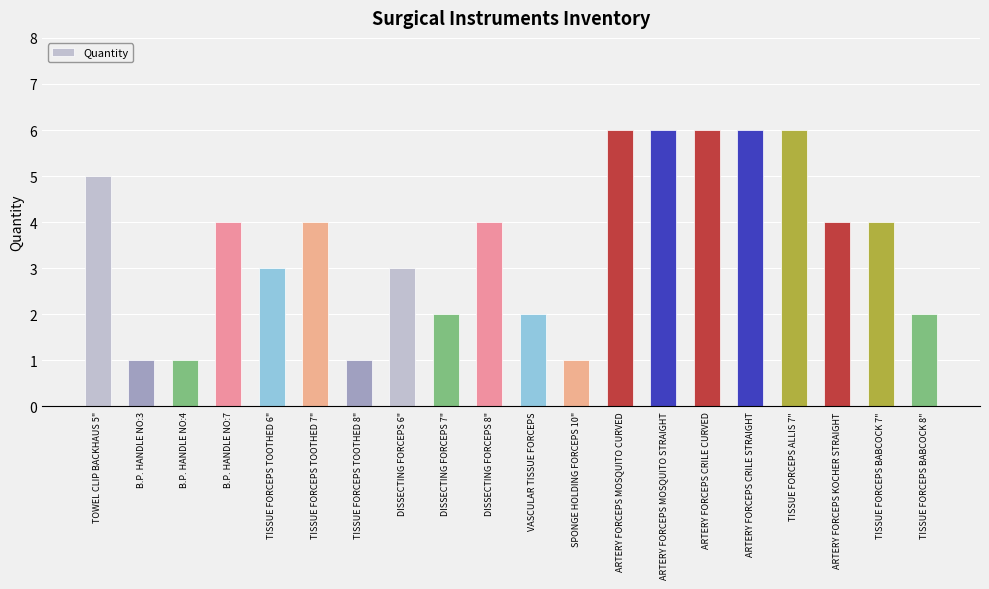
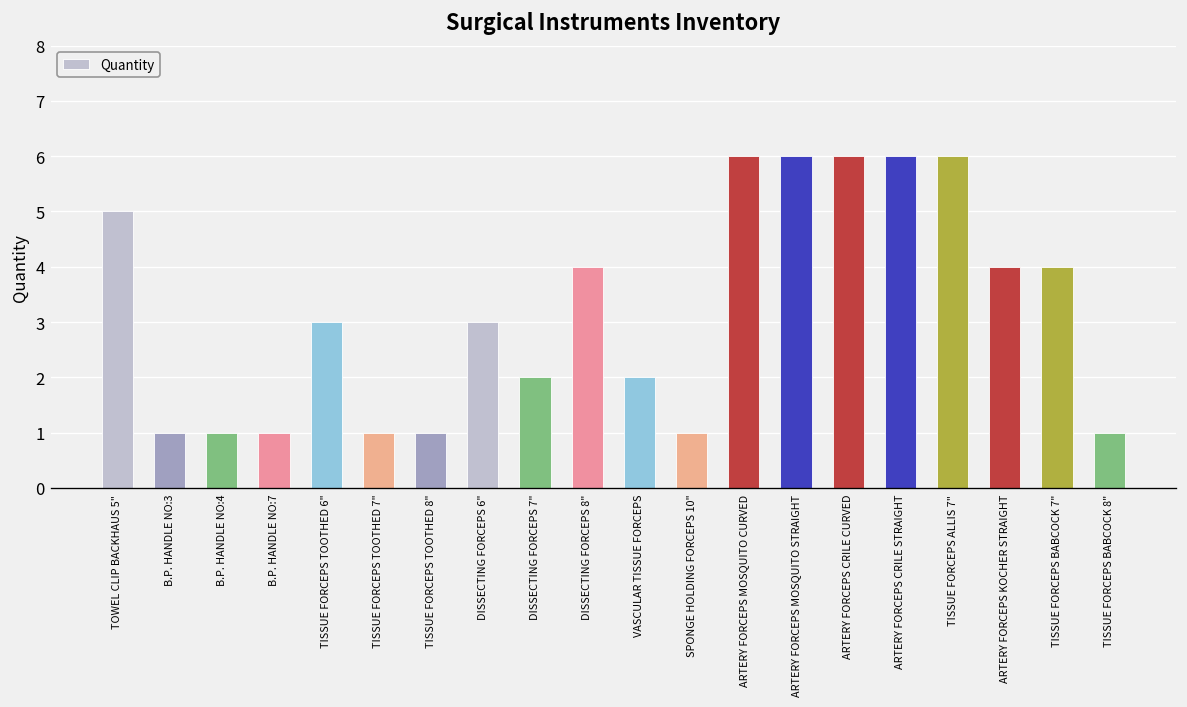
B.P. HANDLE NO:7: 4 -> 1
TISSUE FORCEPS TOOTHED 7": 4 -> 1
TISSUE FORCEPS BABCOCK 8": 2 -> 1
